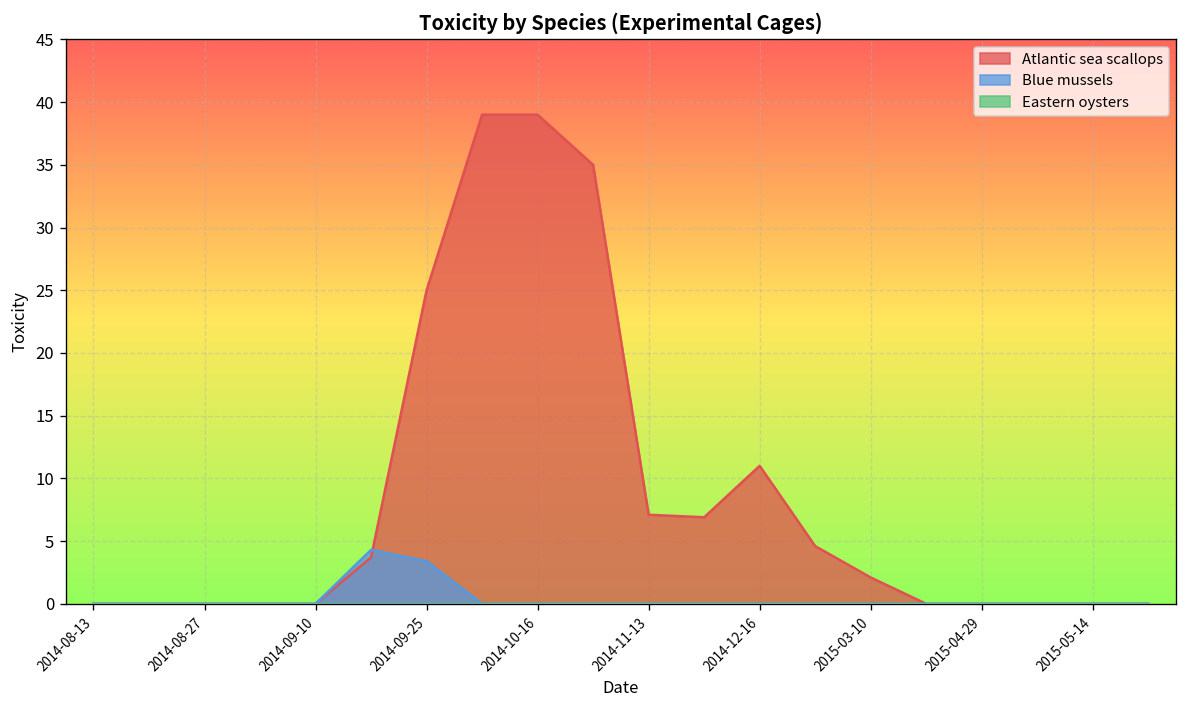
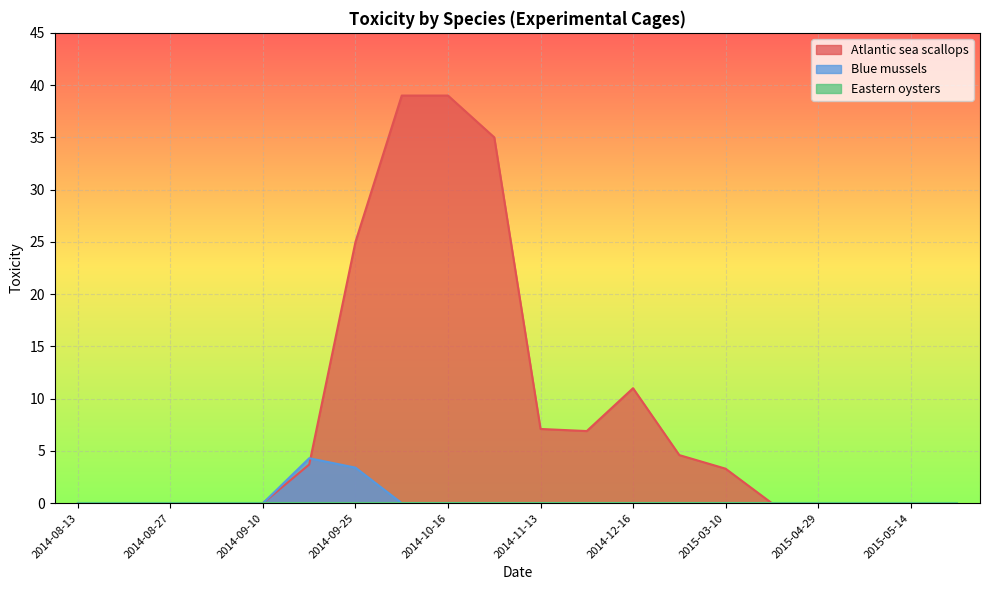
Atlantic sea scallops, 2015-03-10: 2.1 -> 3.3
